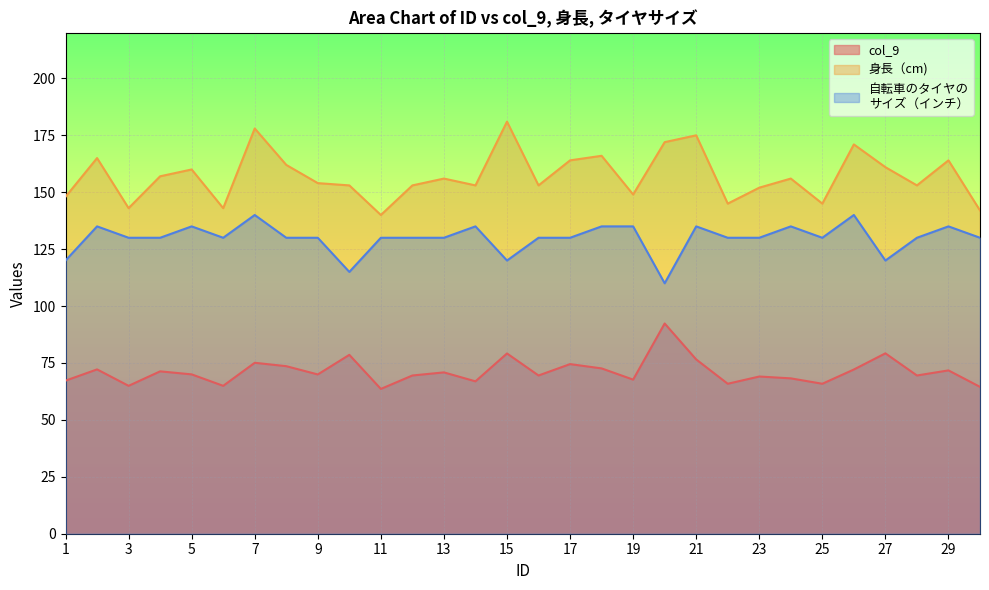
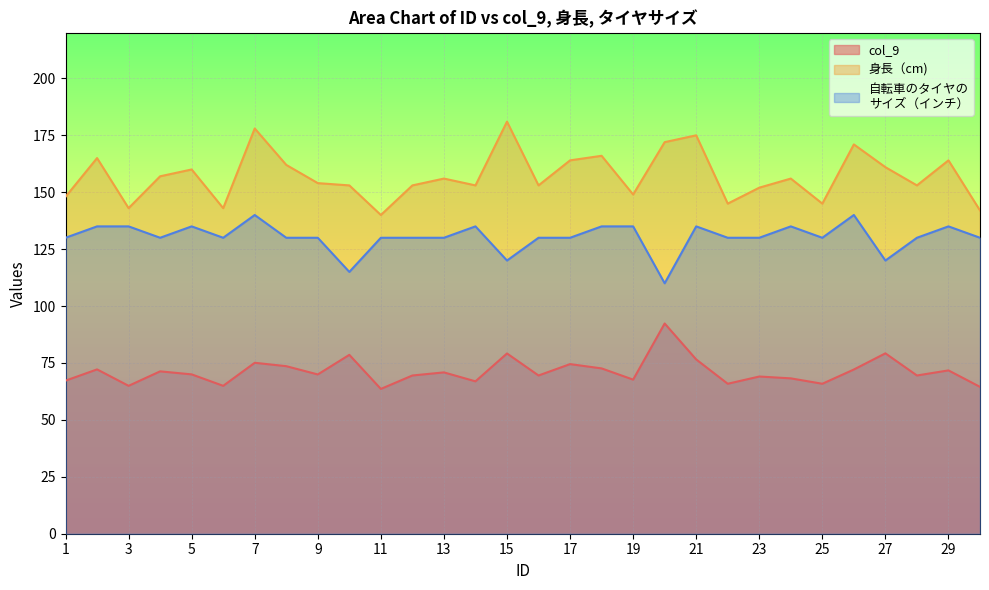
自転車のタイヤの サイズ（インチ）, 1: 120 -> 130
自転車のタイヤの サイズ（インチ）, 3: 130 -> 135
